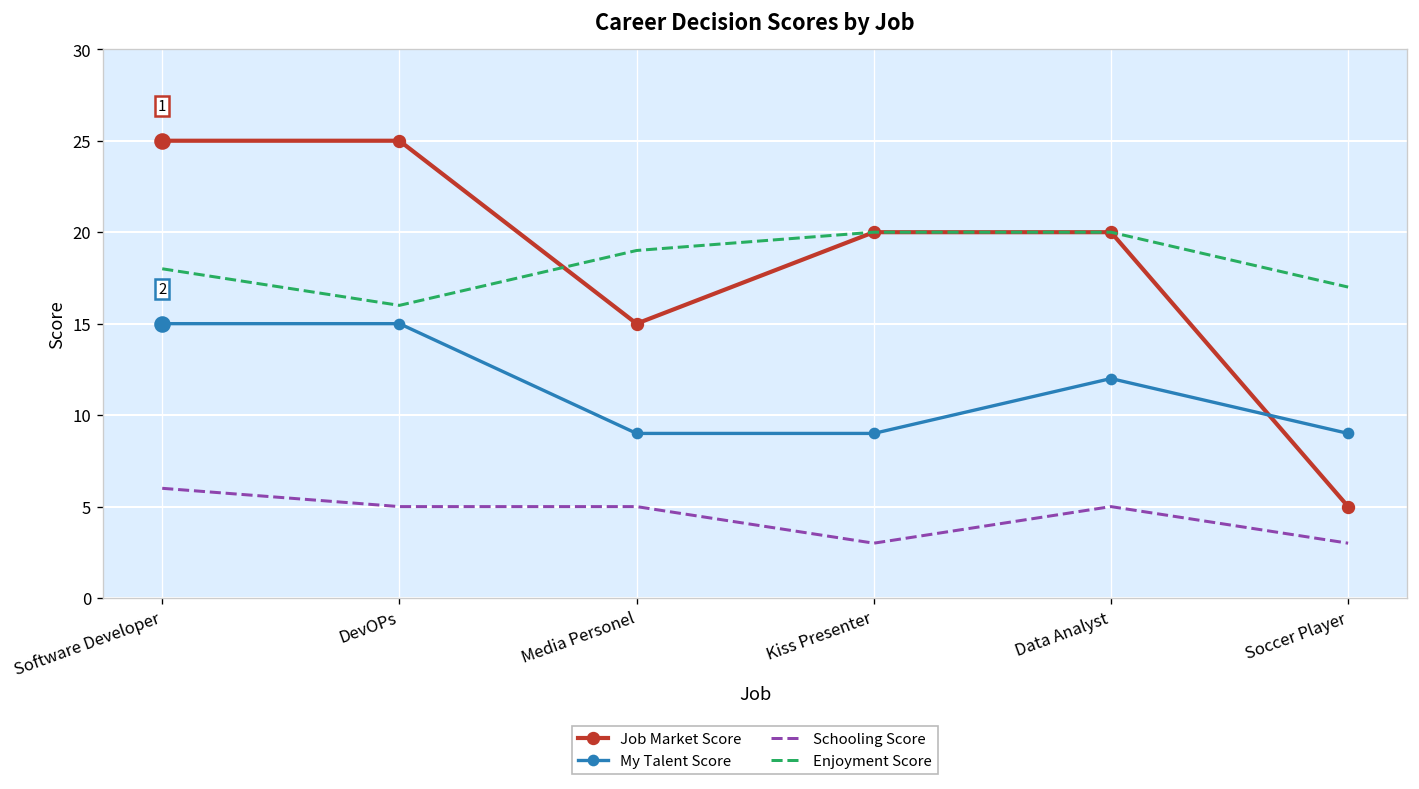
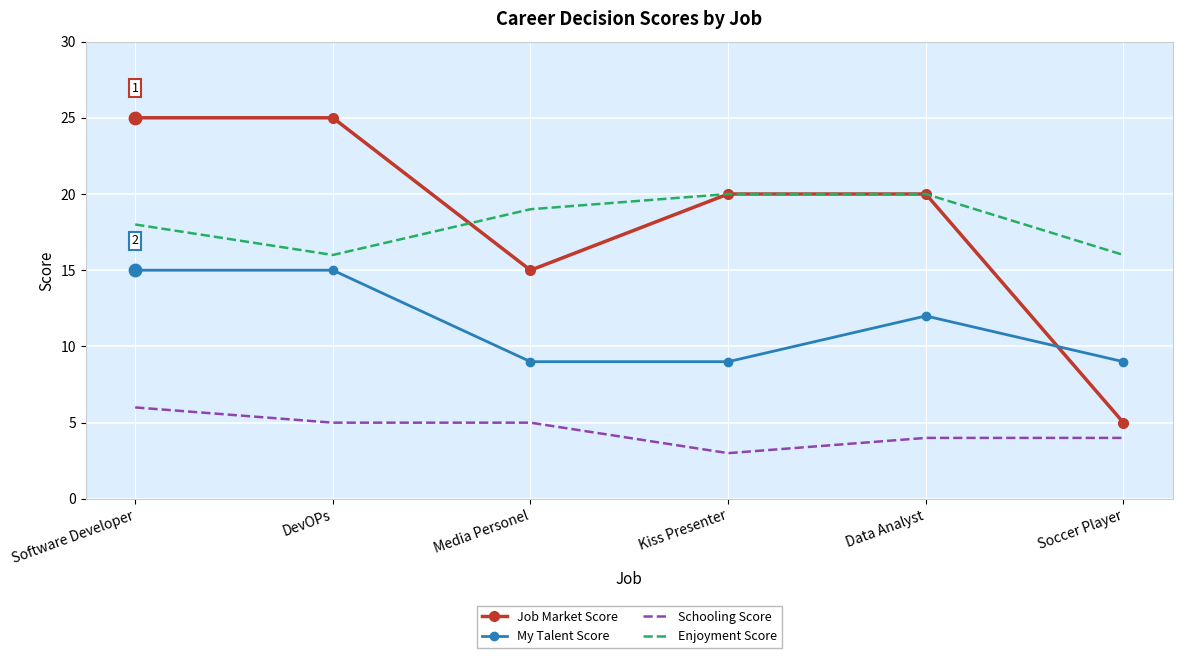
Schooling Score, Data Analyst: 5 -> 4
Schooling Score, Soccer Player: 3 -> 4
Enjoyment Score, Soccer Player: 17 -> 16
